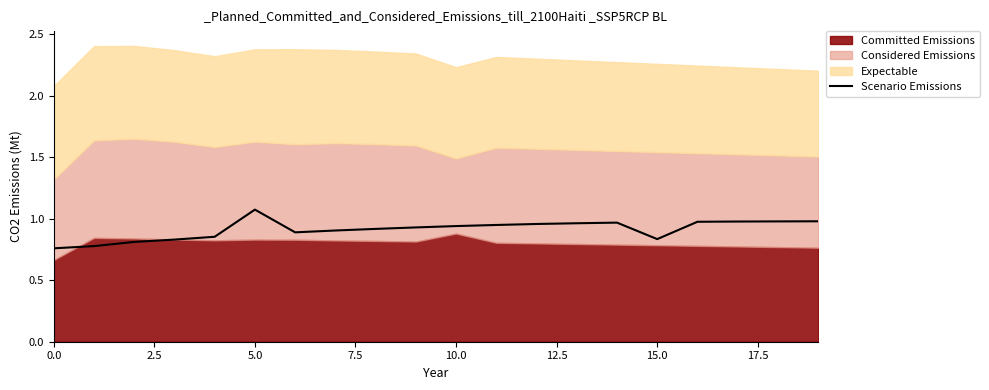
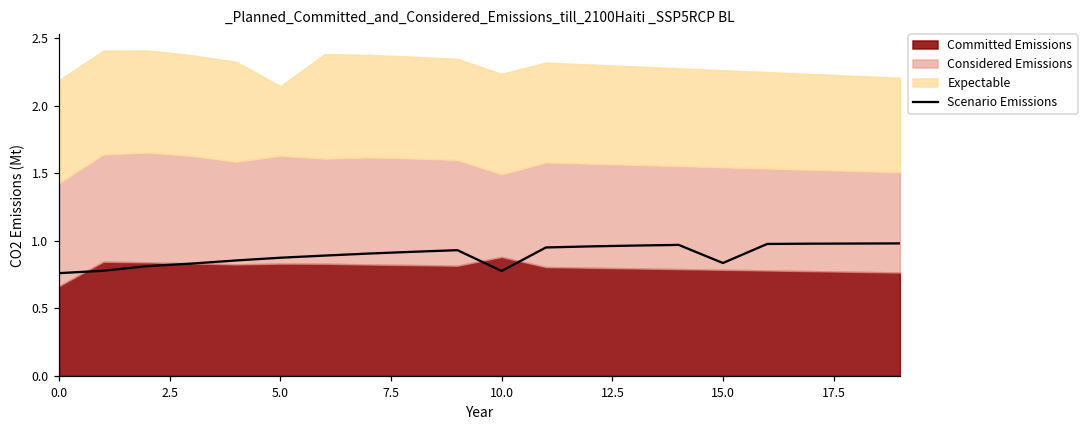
Considered Emissions, 0.0: 0.66 -> 0.76
Scenario Emissions, 5.0: 1.08 -> 0.87
Expectable, 5.0: 0.75 -> 0.52
Scenario Emissions, 10.0: 0.94 -> 0.78
